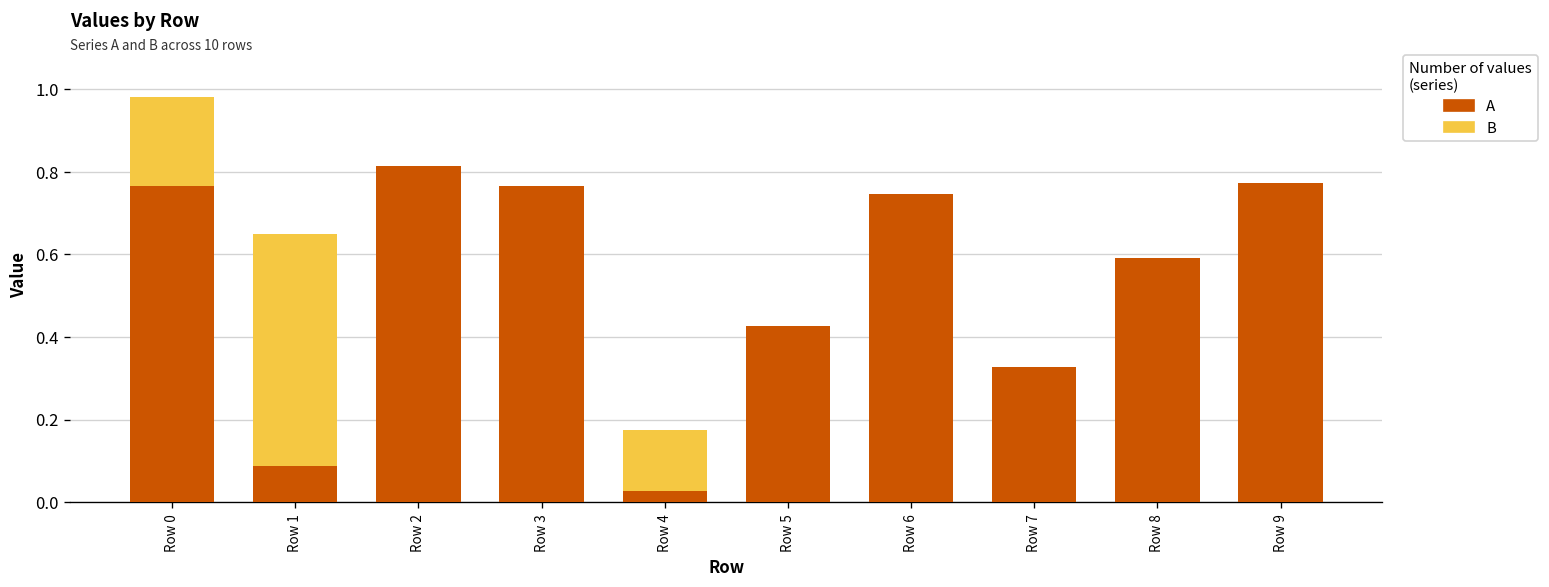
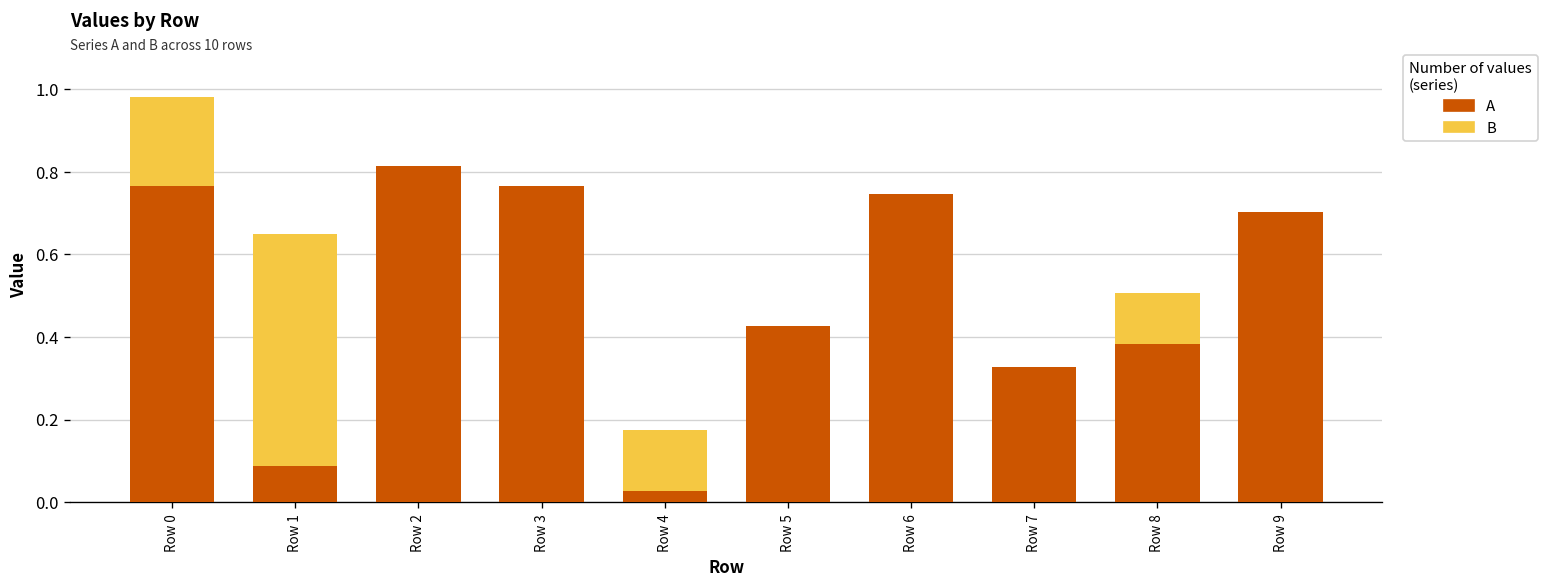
A, Row 8: 0.59 -> 0.38
A, Row 9: 0.77 -> 0.70
